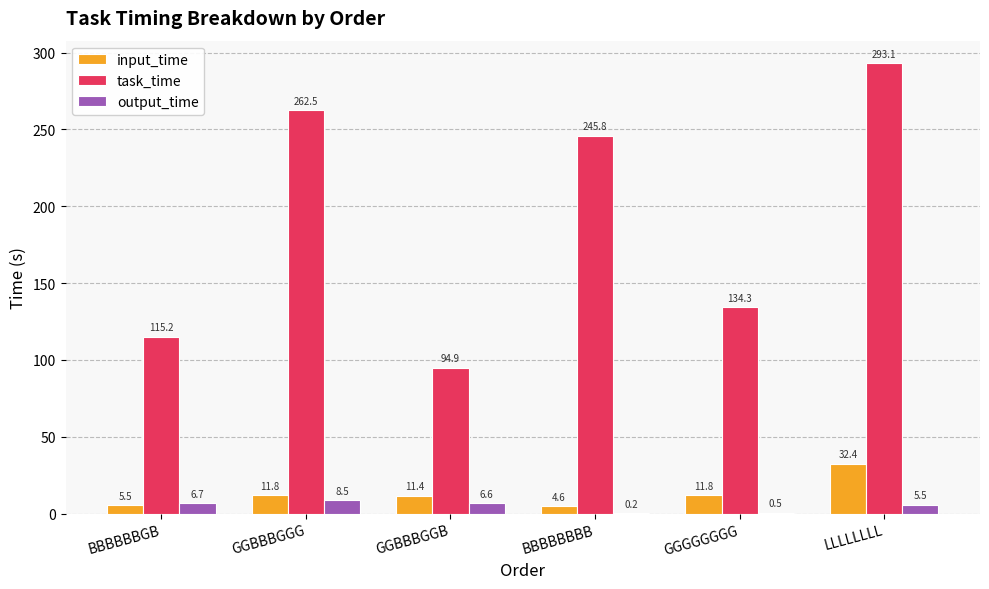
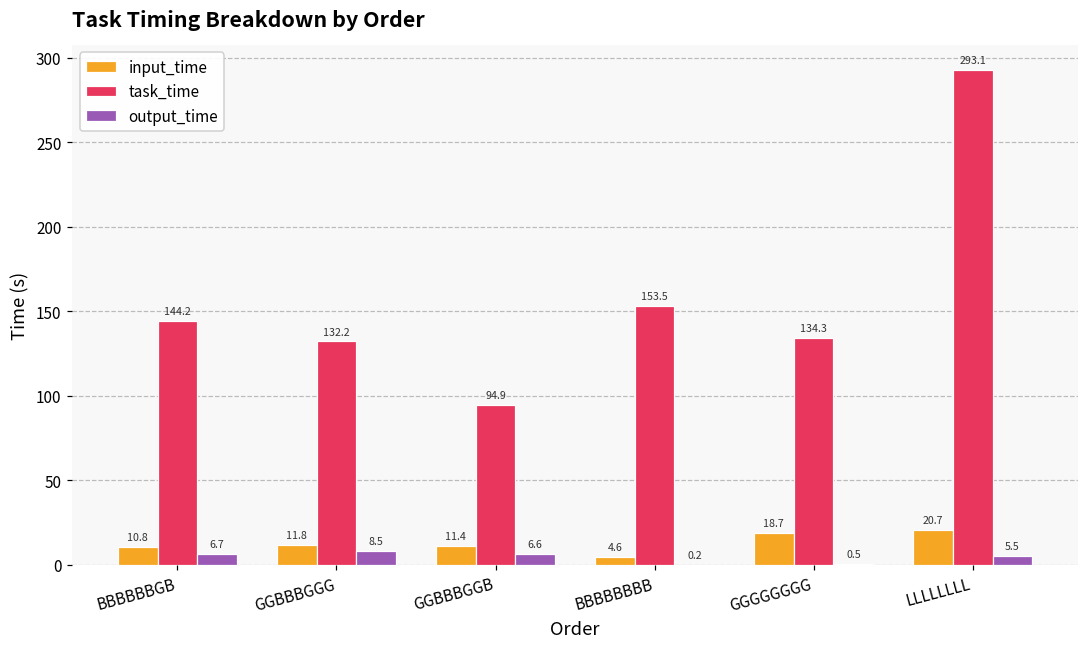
input_time, BBBBBBGB: 5.5 -> 10.8
task_time, BBBBBBGB: 115.2 -> 144.2
task_time, GGBBBGGG: 262.5 -> 132.2
task_time, BBBBBBBB: 245.8 -> 153.5
input_time, GGGGGGGG: 11.8 -> 18.7
input_time, LLLLLLLL: 32.4 -> 20.7
